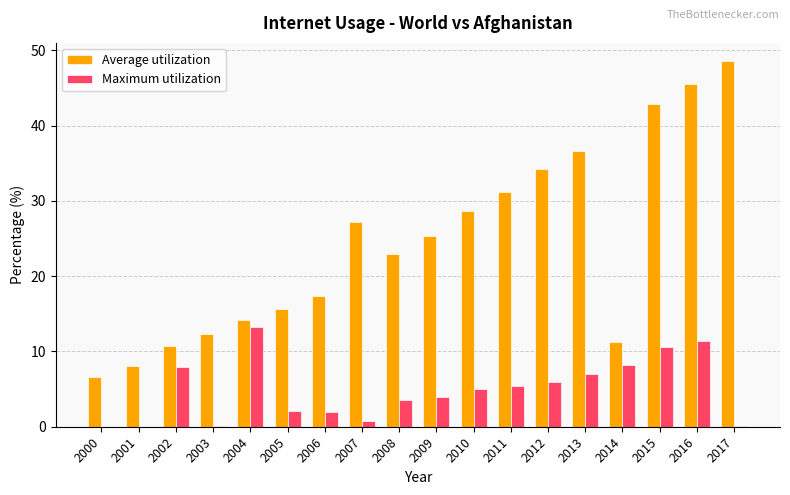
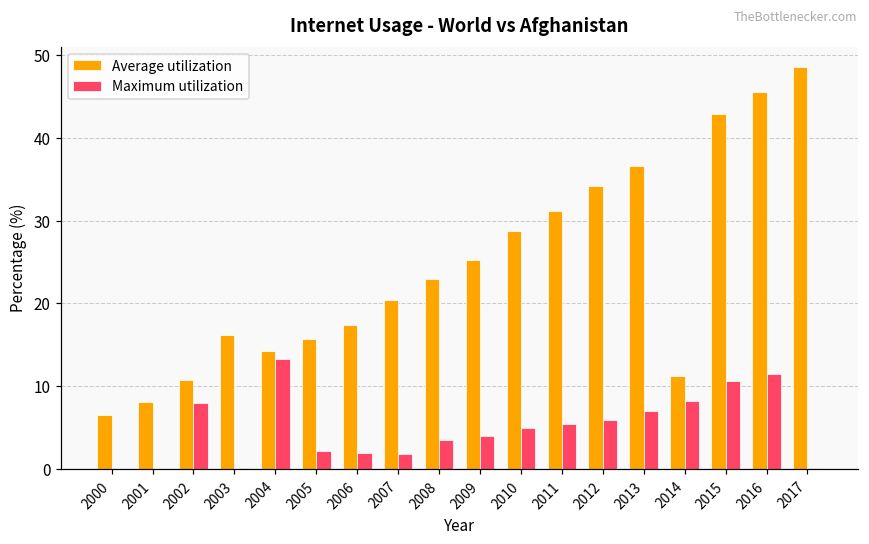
Average utilization, 2003: 12 -> 16
Average utilization, 2007: 27 -> 20
Maximum utilization, 2007: 1 -> 2
